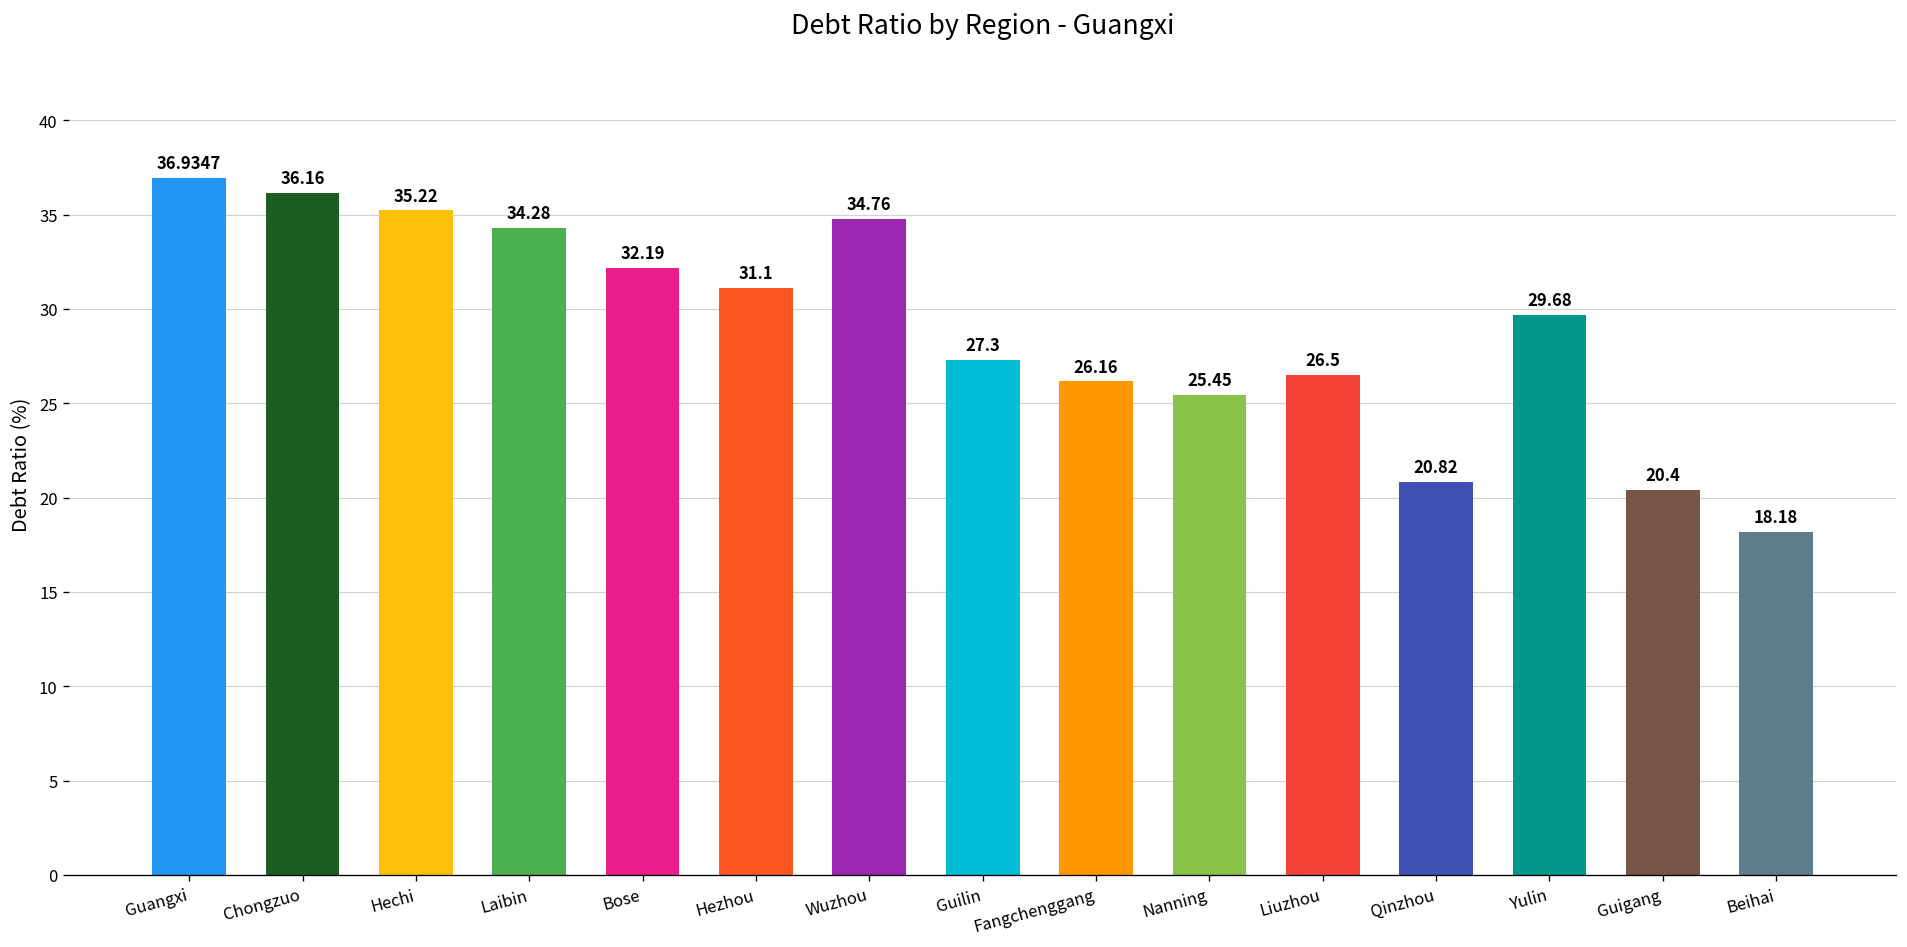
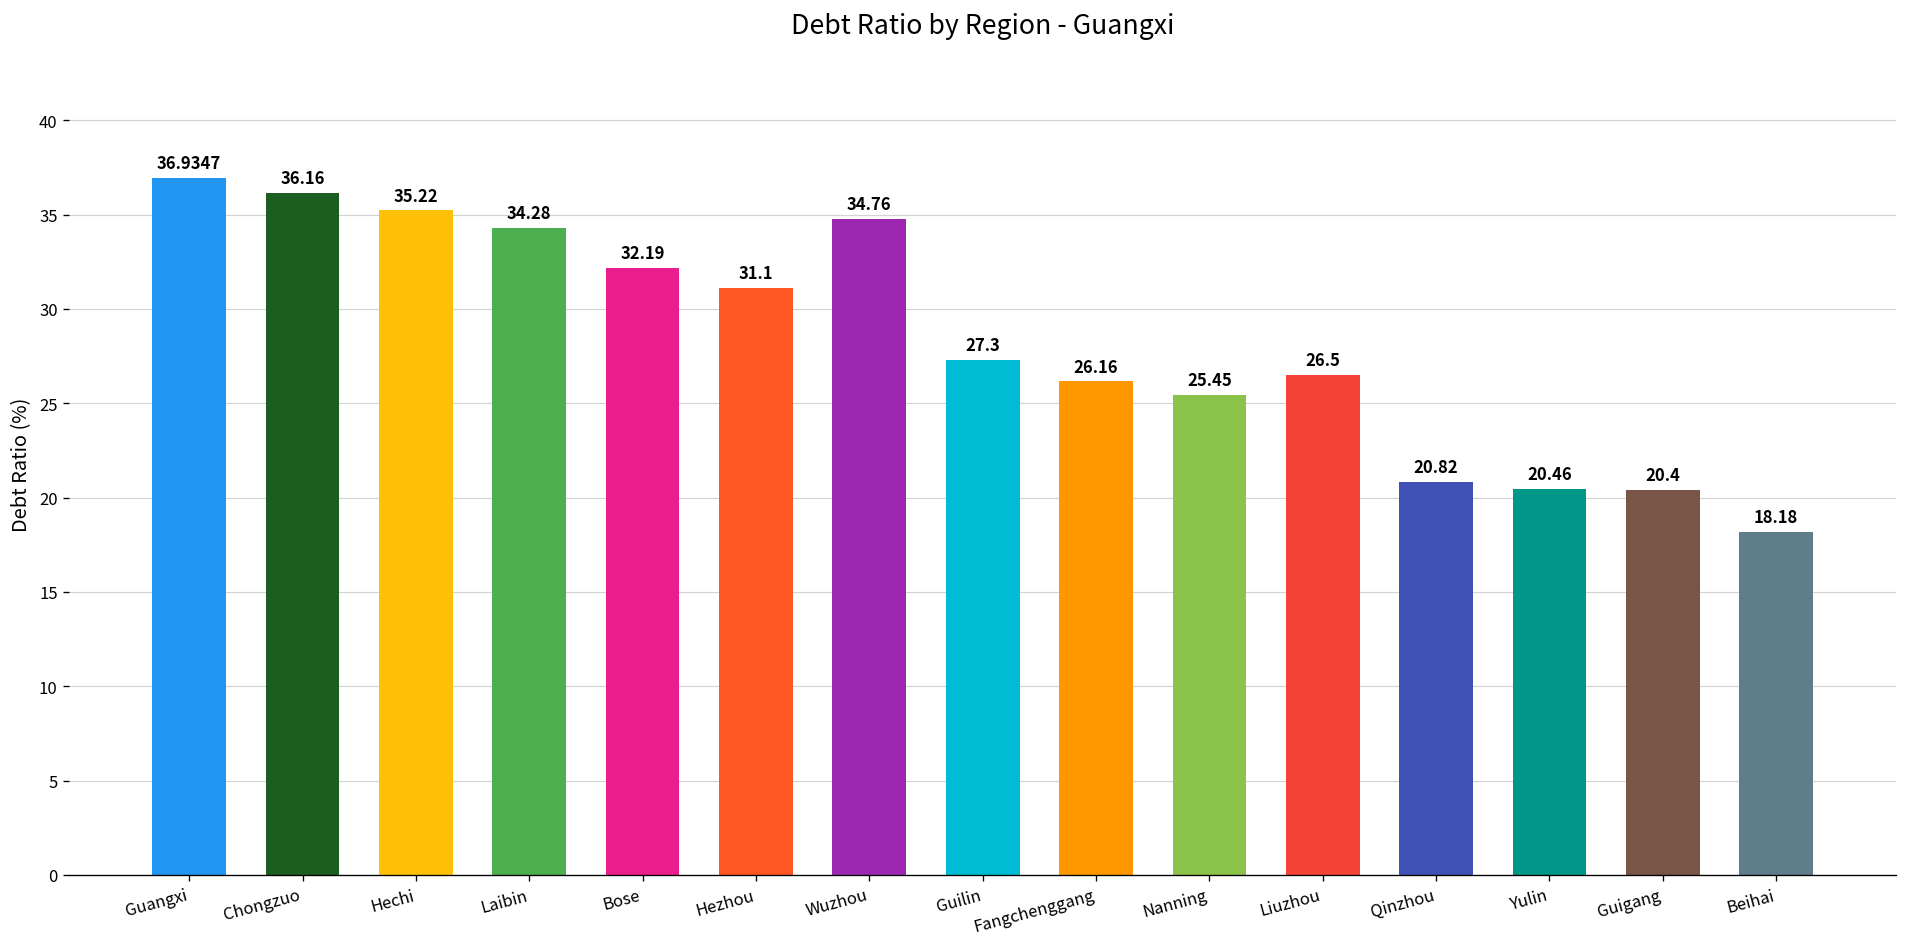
Yulin: 29.68 -> 20.46
